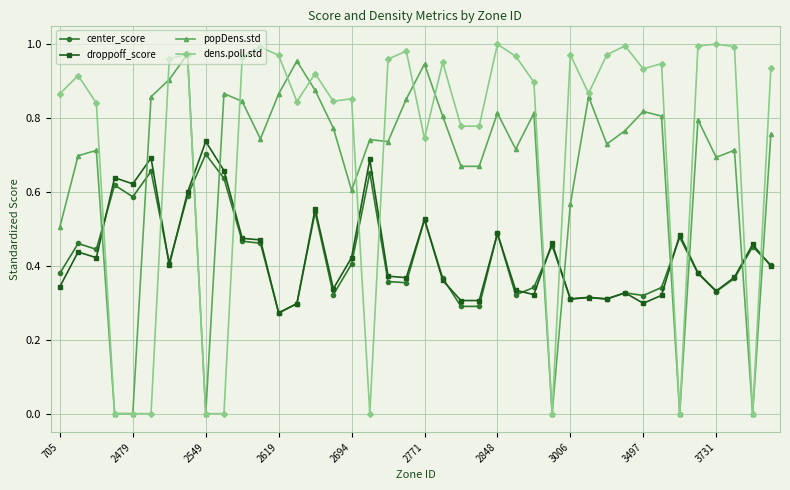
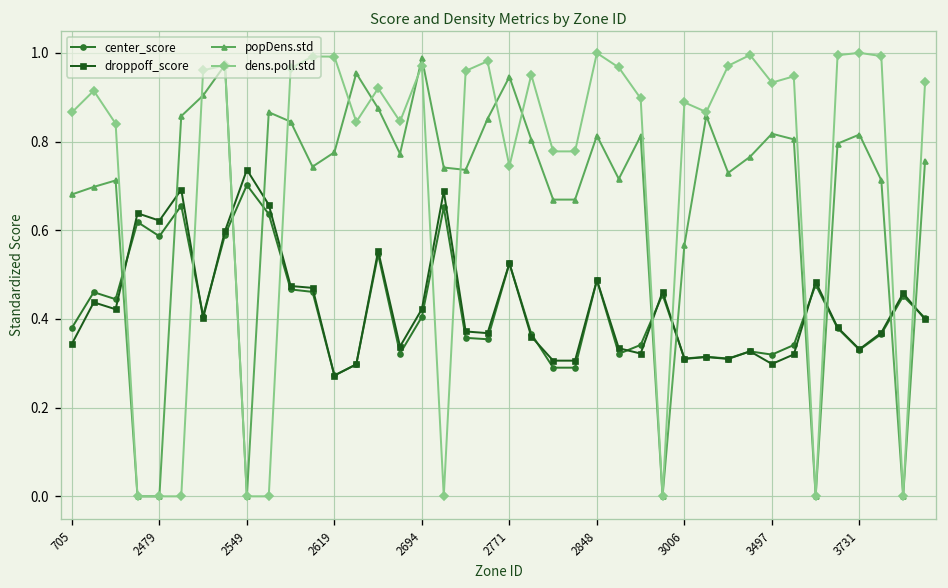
popDens.std, 705: 0.51 -> 0.68
popDens.std, 2619: 0.87 -> 0.78
dens.poll.std, 2619: 0.97 -> 0.99
popDens.std, 2694: 0.60 -> 0.99
dens.poll.std, 2694: 0.85 -> 0.97
dens.poll.std, 3006: 0.97 -> 0.89
popDens.std, 3731: 0.69 -> 0.82
